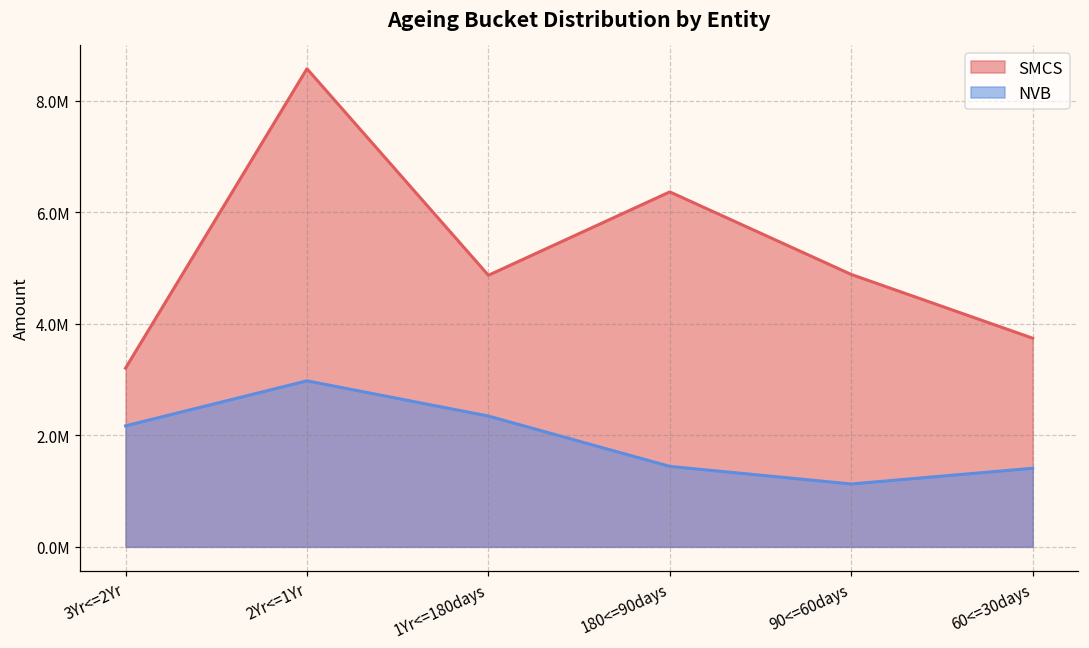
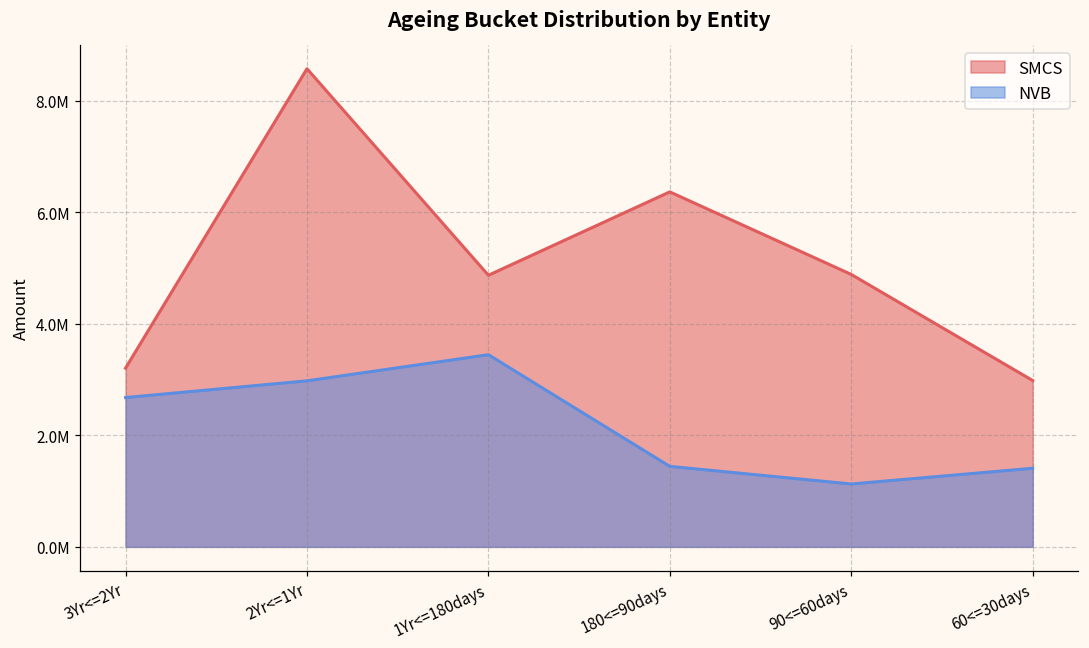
NVB, 3Yr<=2Yr: 2200000 -> 2700000
NVB, 1Yr<=180days: 2300000 -> 3400000
SMCS, 60<=30days: 3700000 -> 3000000
